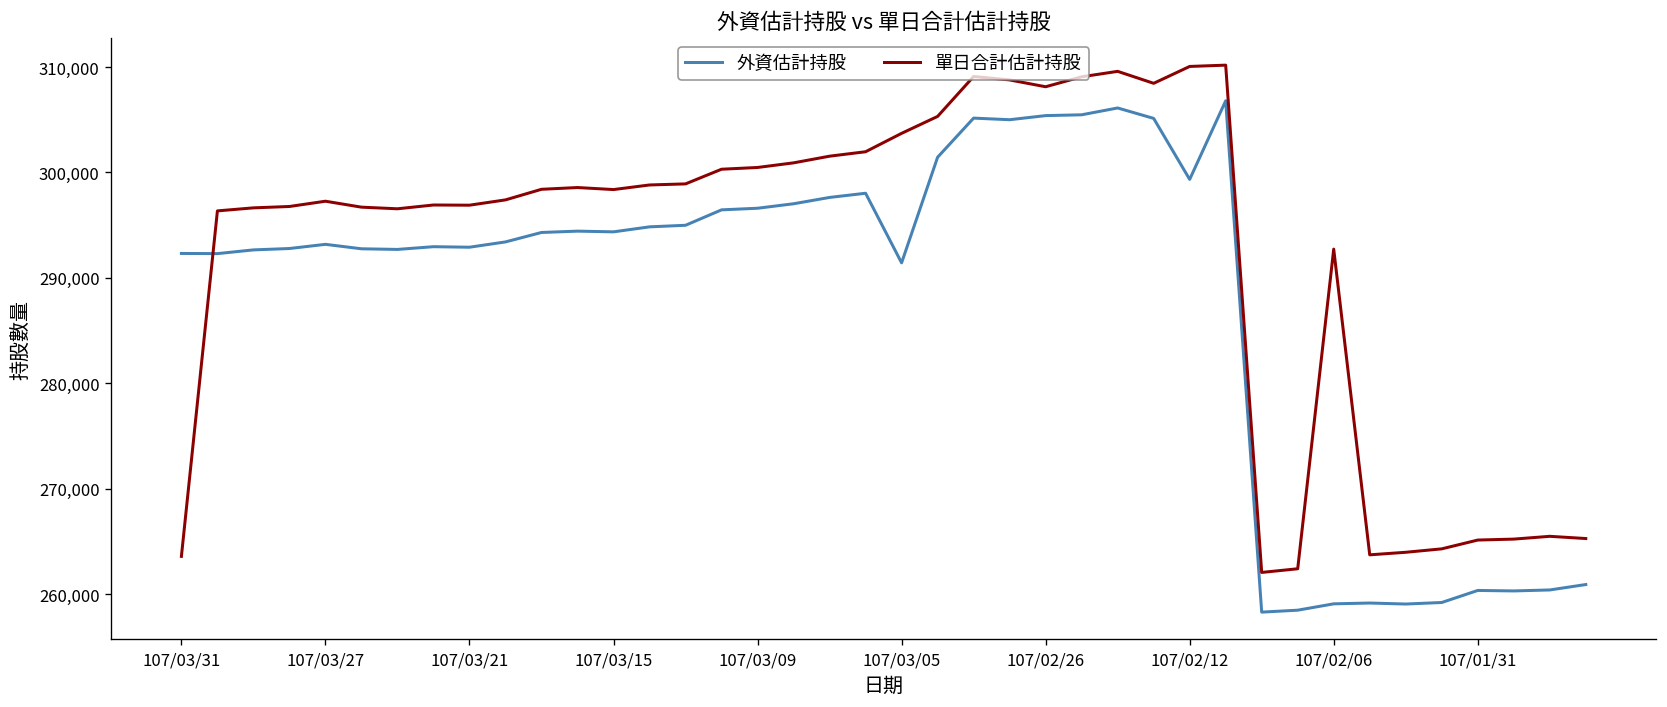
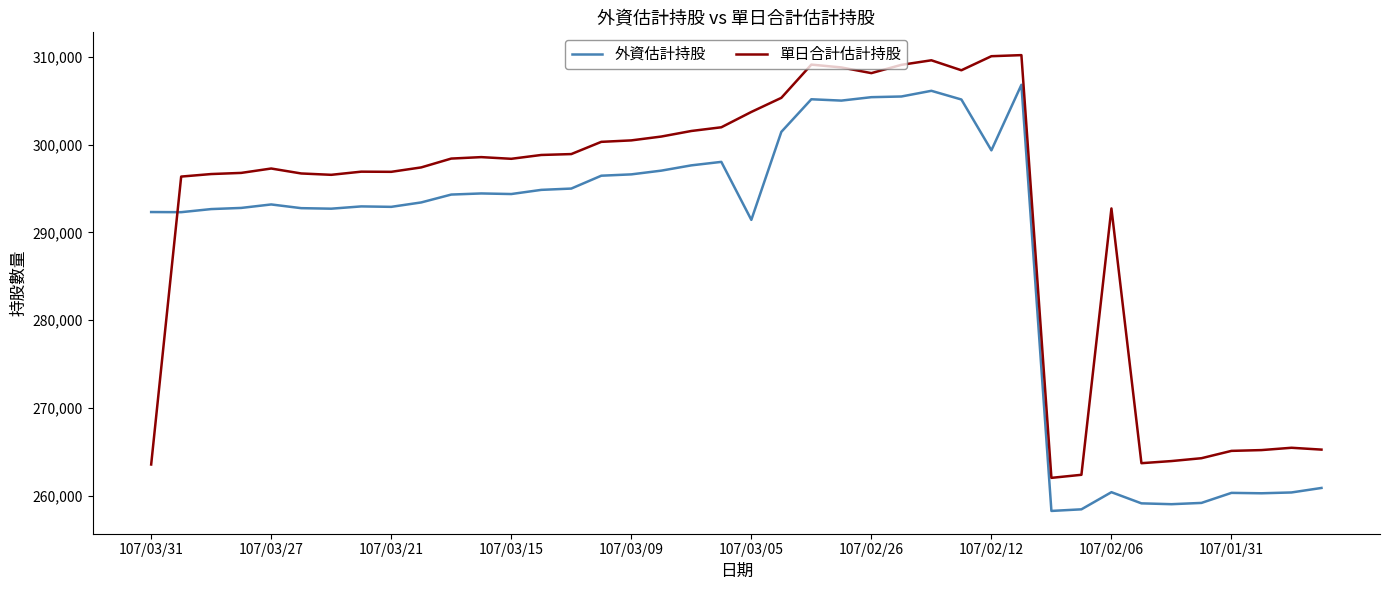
外資估計持股, 107/02/06: 259,000 -> 260,000
